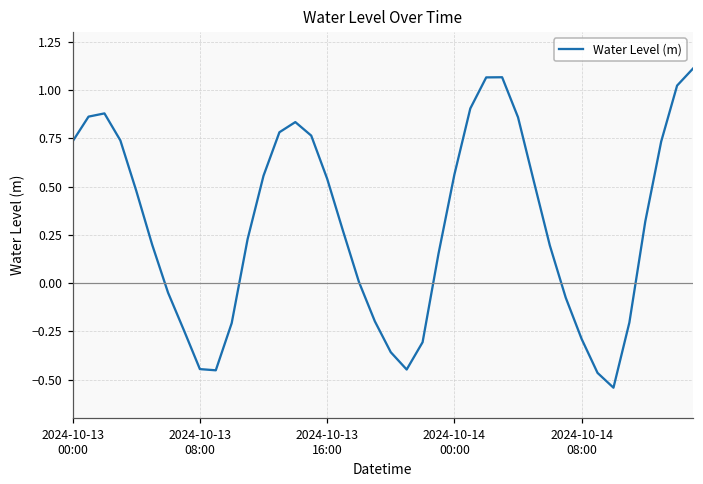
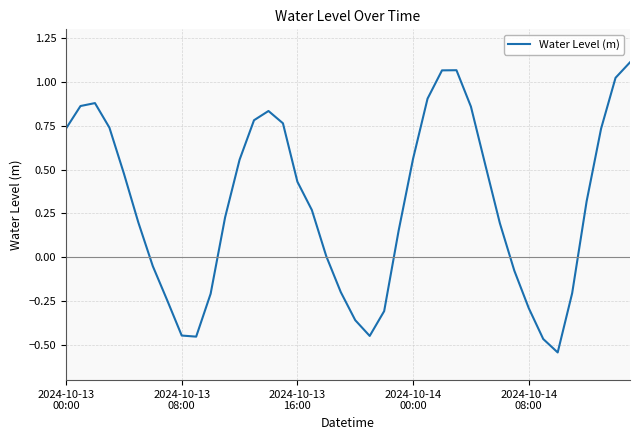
2024-10-13 16:00: 0.54 -> 0.43
